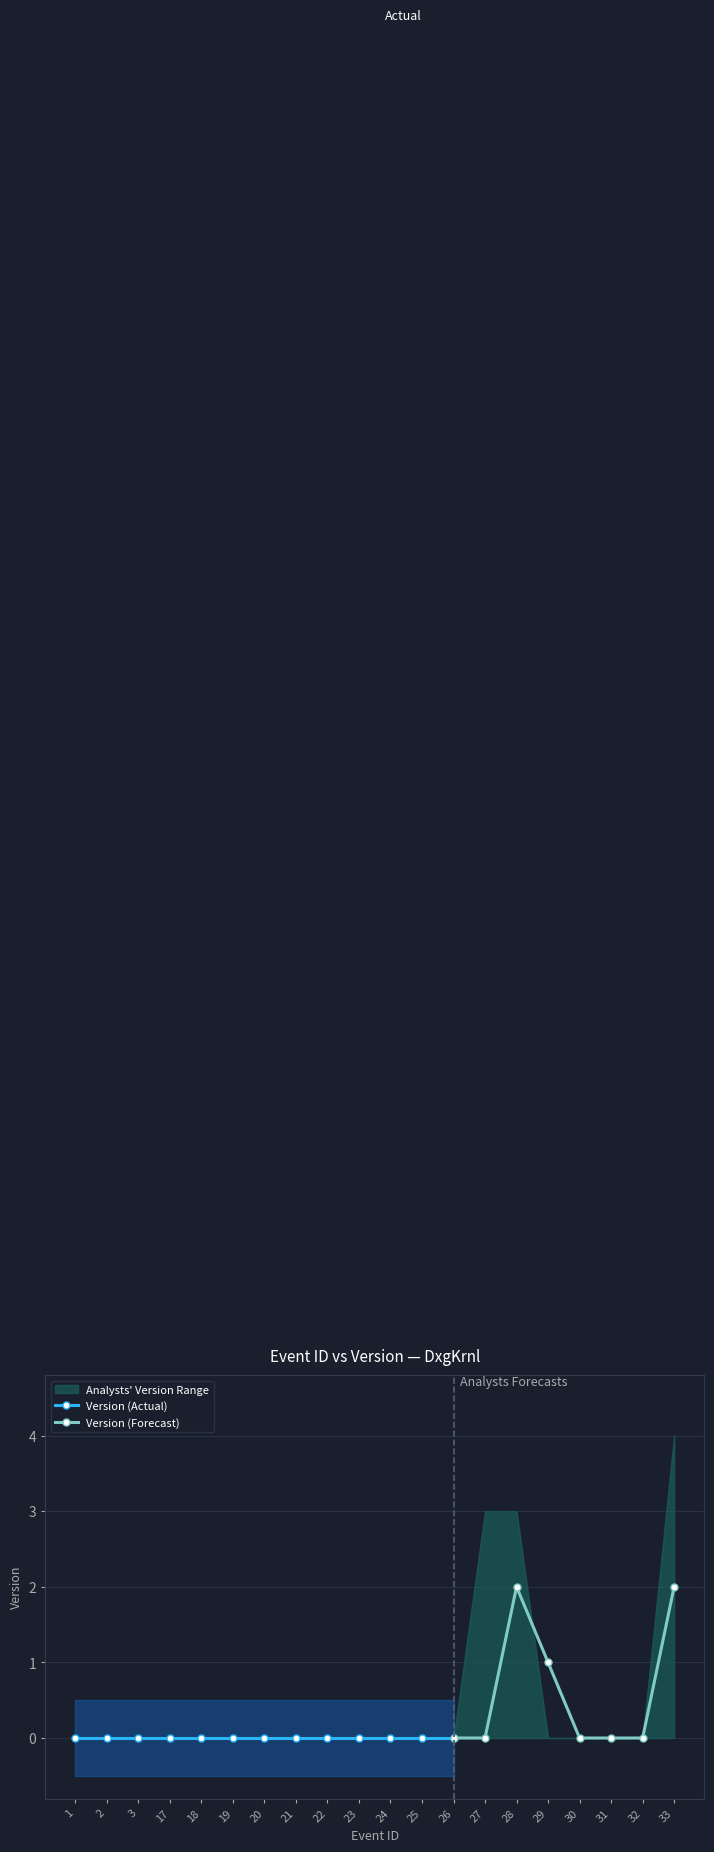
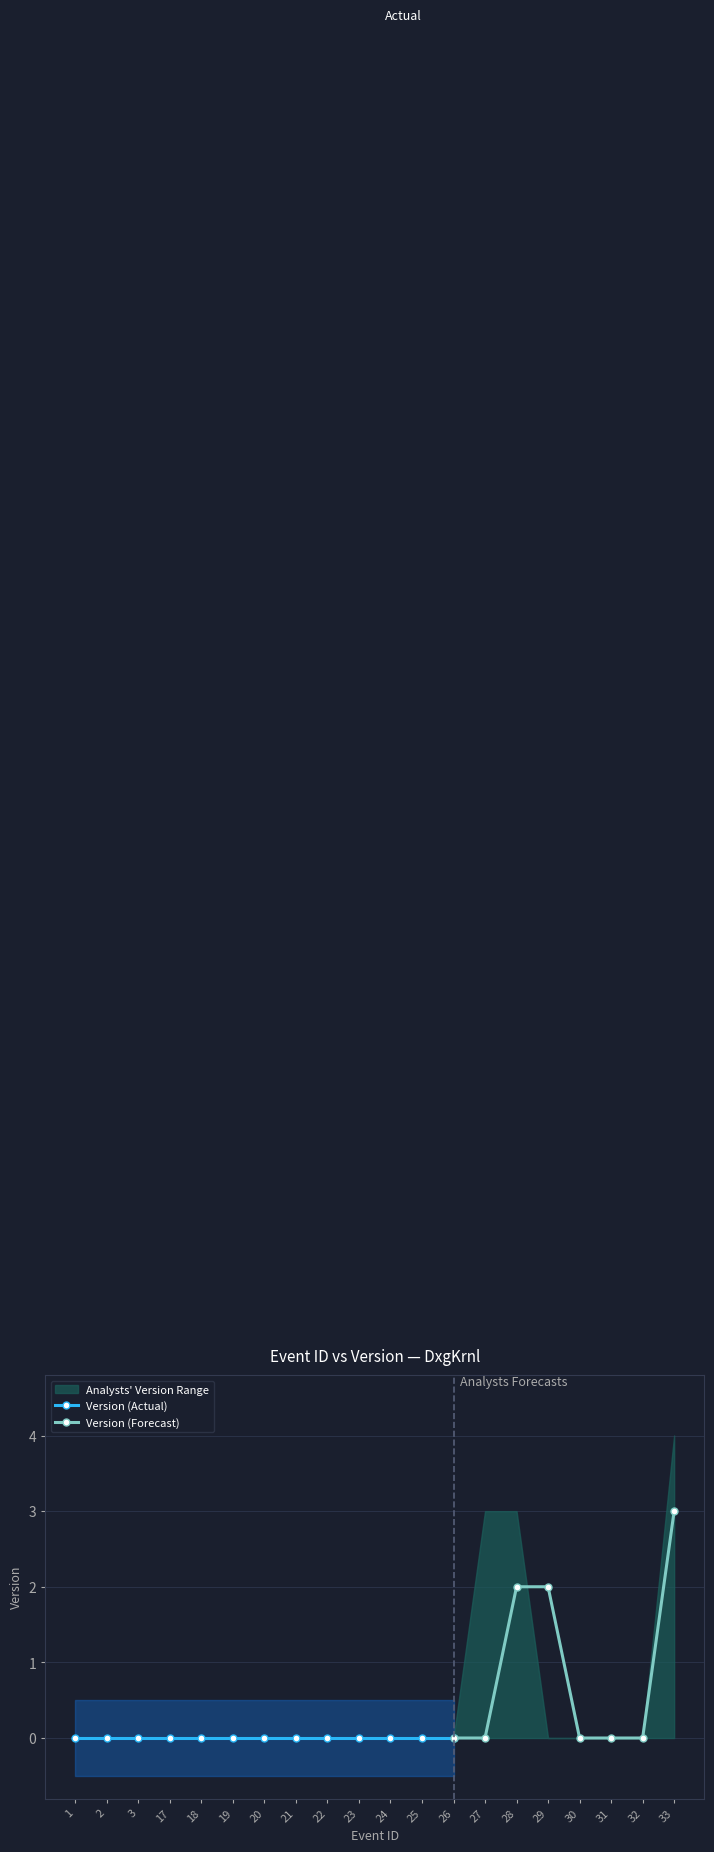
Version (Forecast), 29: 1 -> 2
Version (Forecast), 33: 2 -> 3
